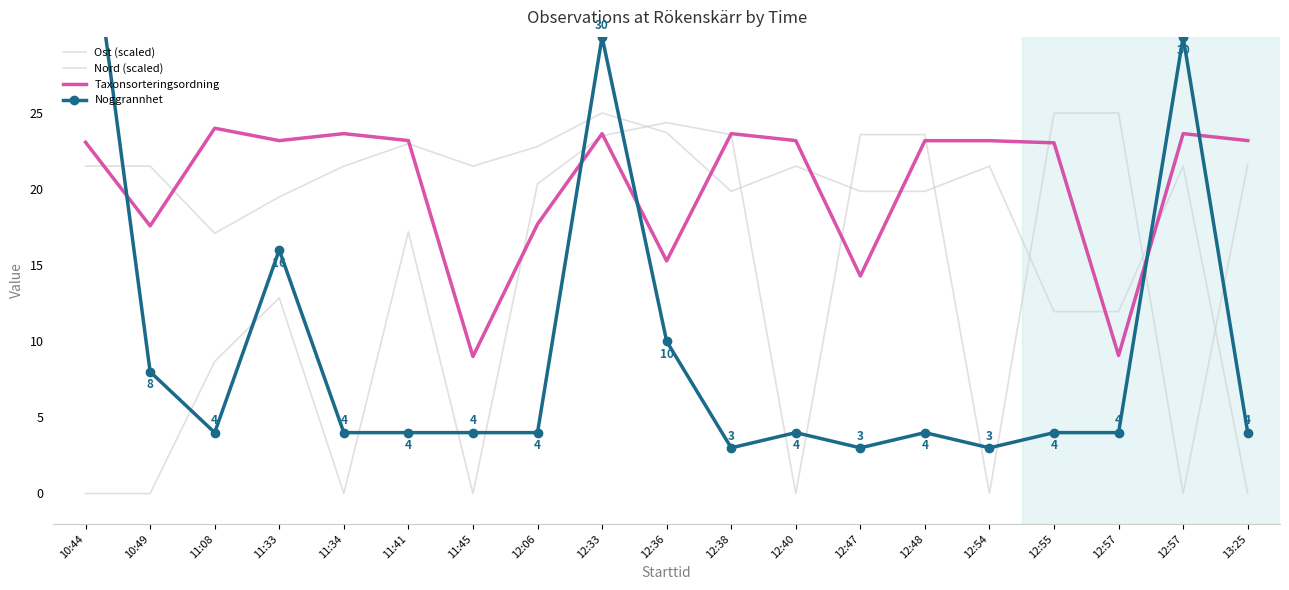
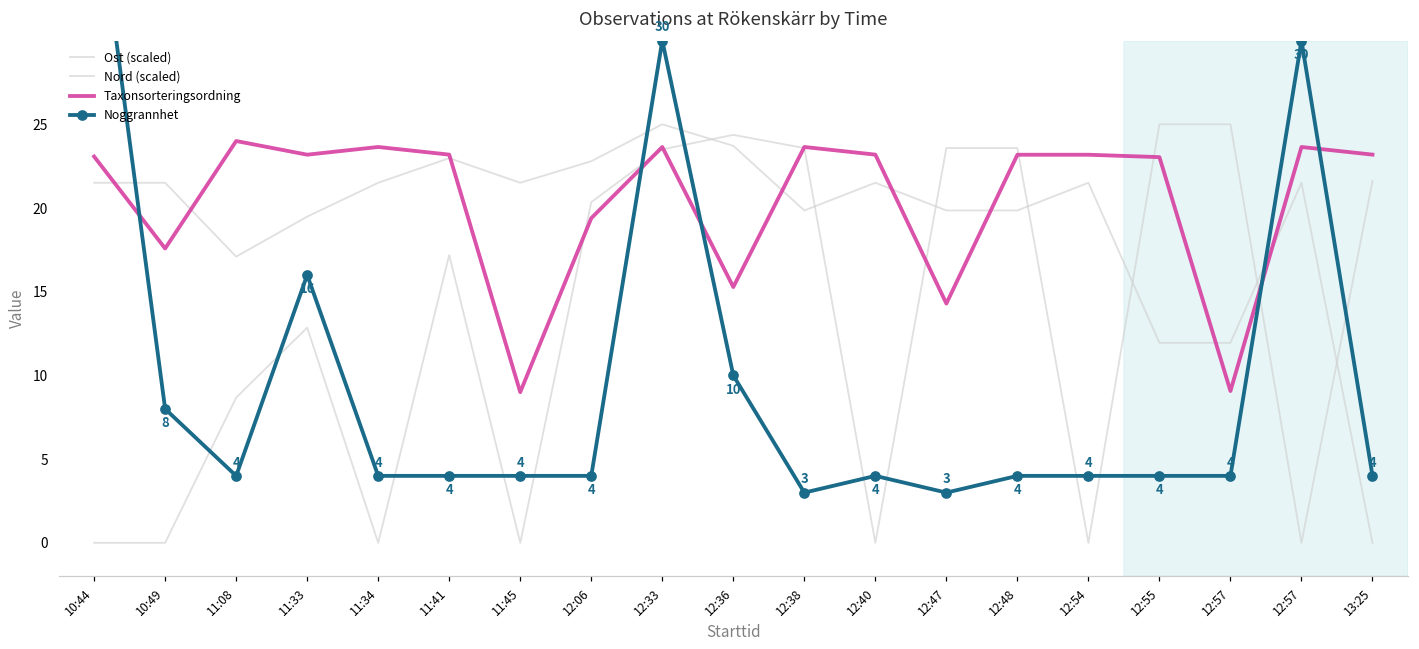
Taxonsorteringsordning, 12:06: 17.7 -> 19.4
Noggrannhet, 12:54: 3 -> 4
